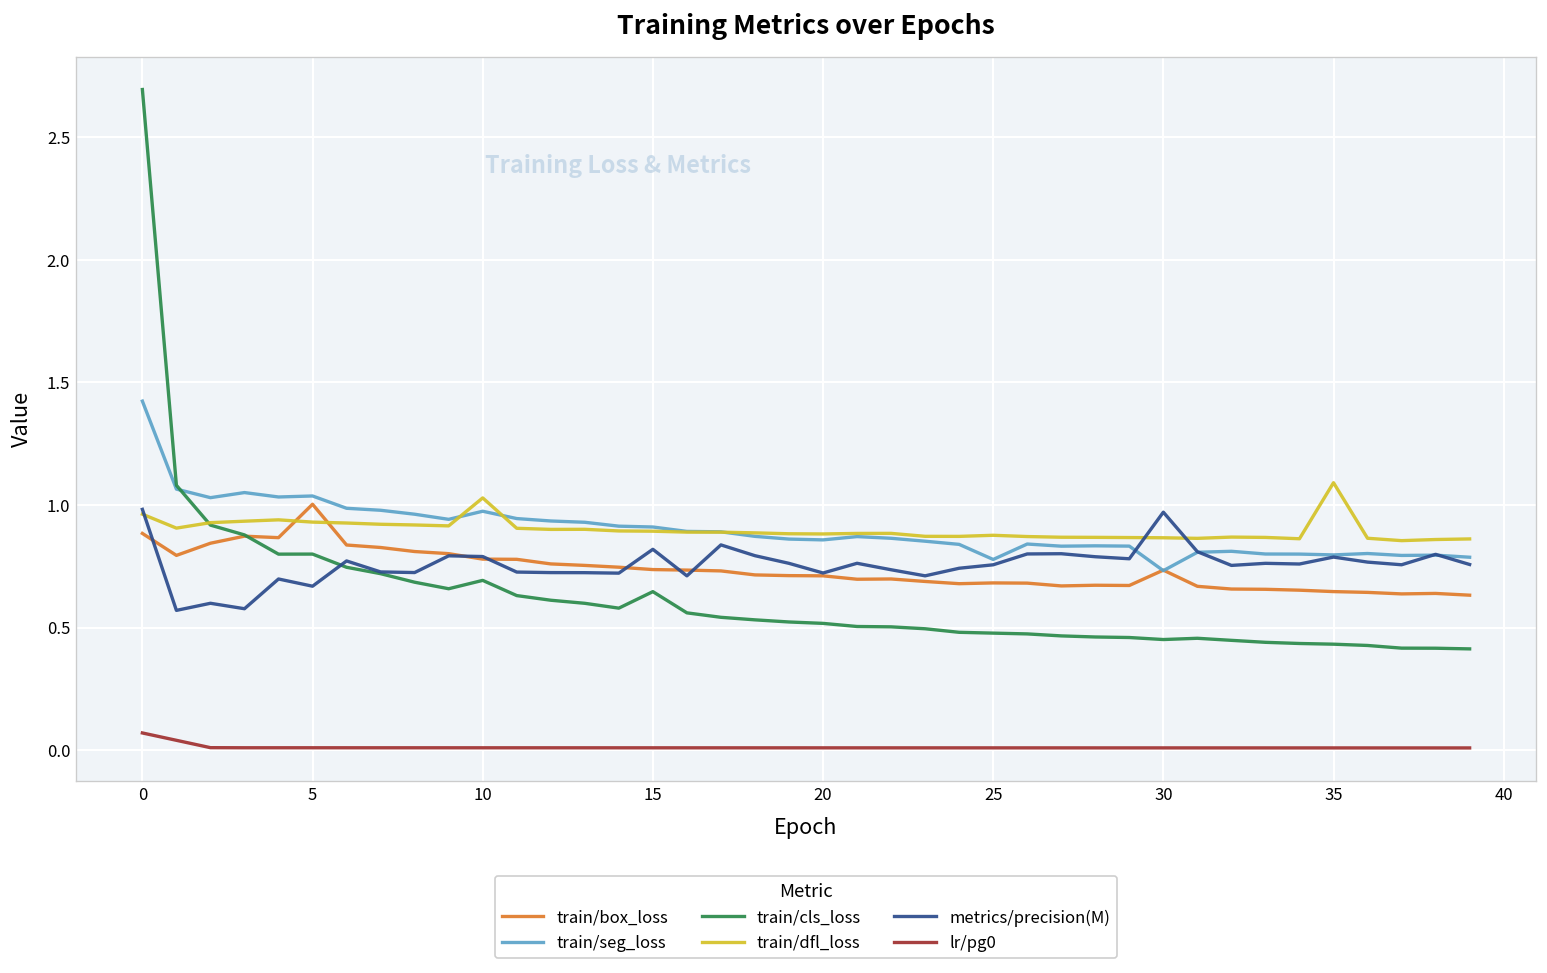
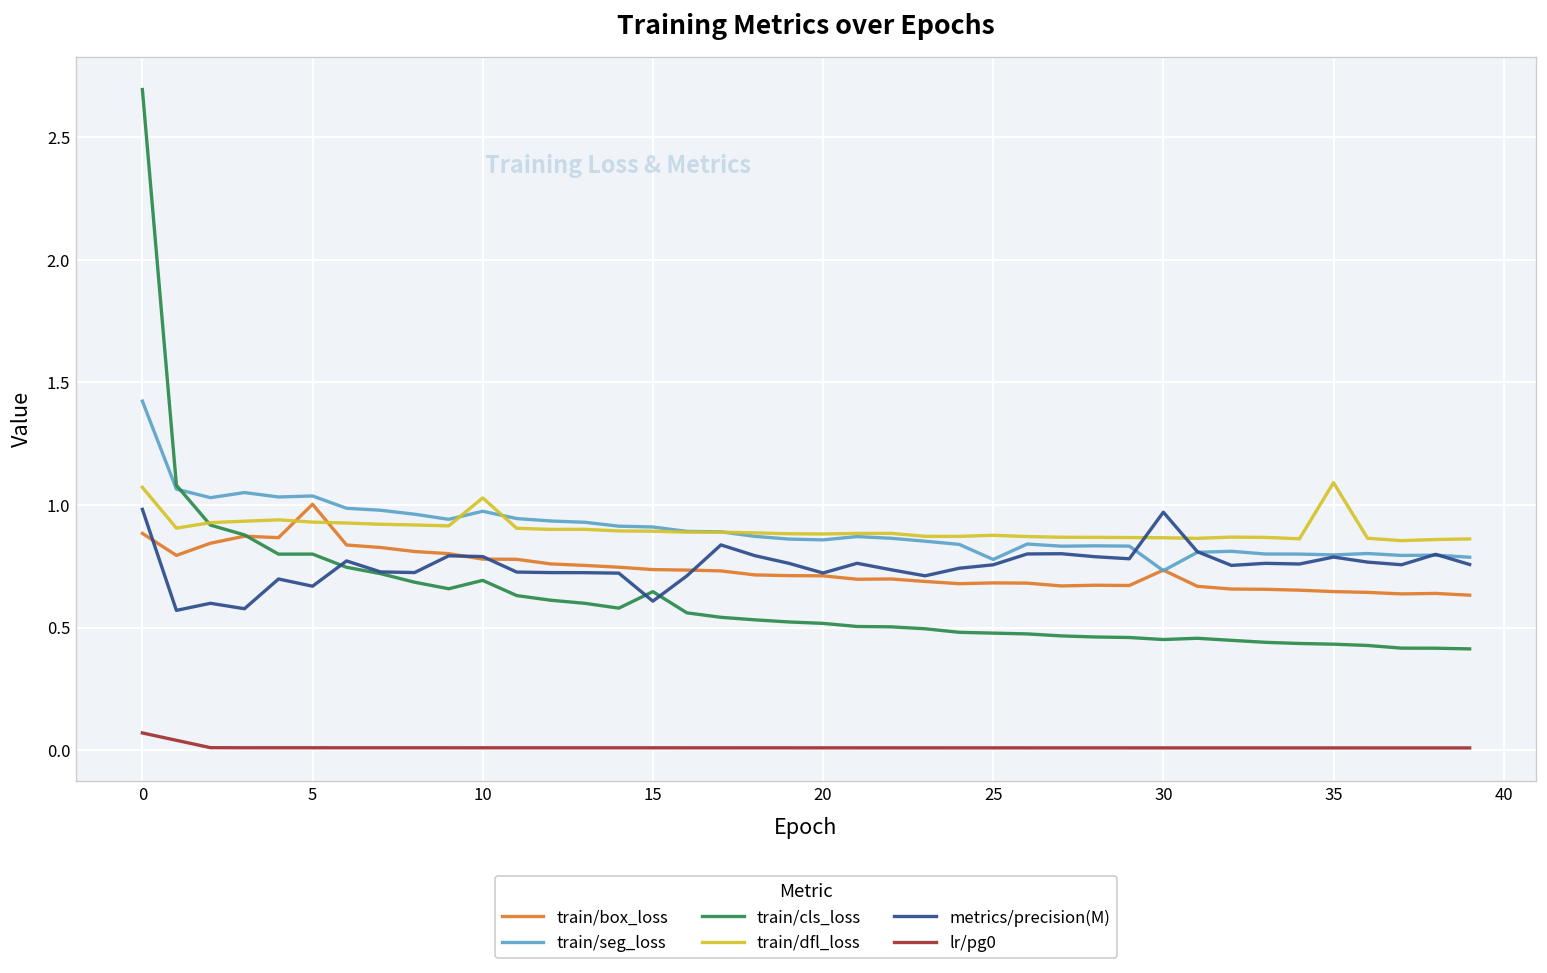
train/dfl_loss, 0: 0.96 -> 1.07
metrics/precision(M), 15: 0.82 -> 0.61
